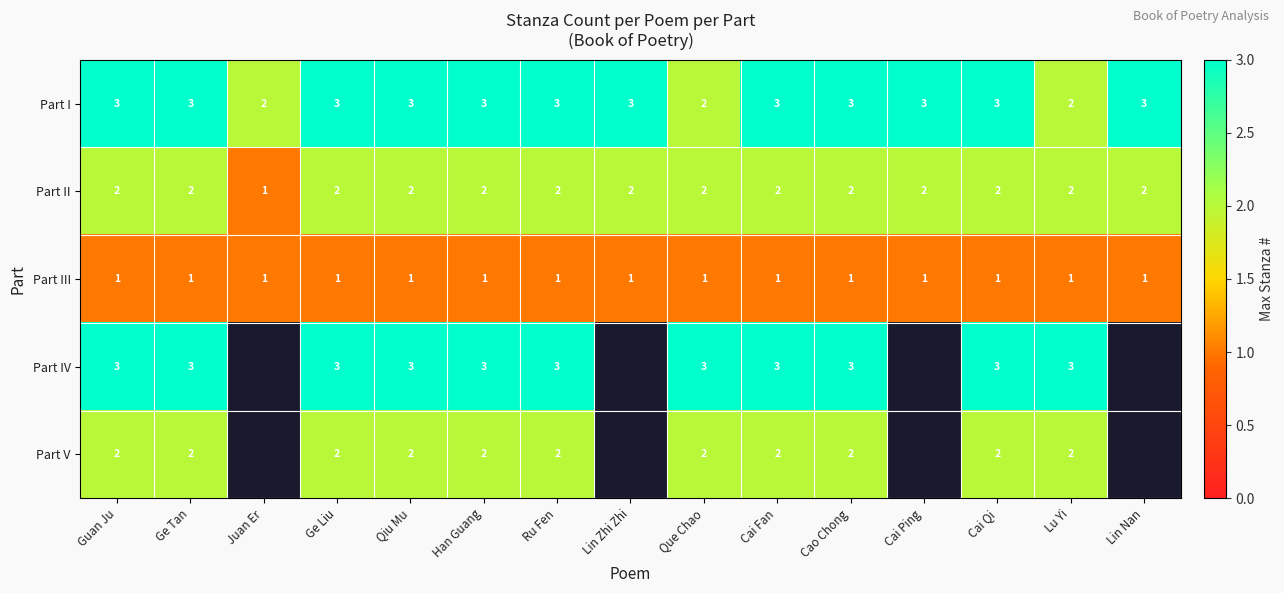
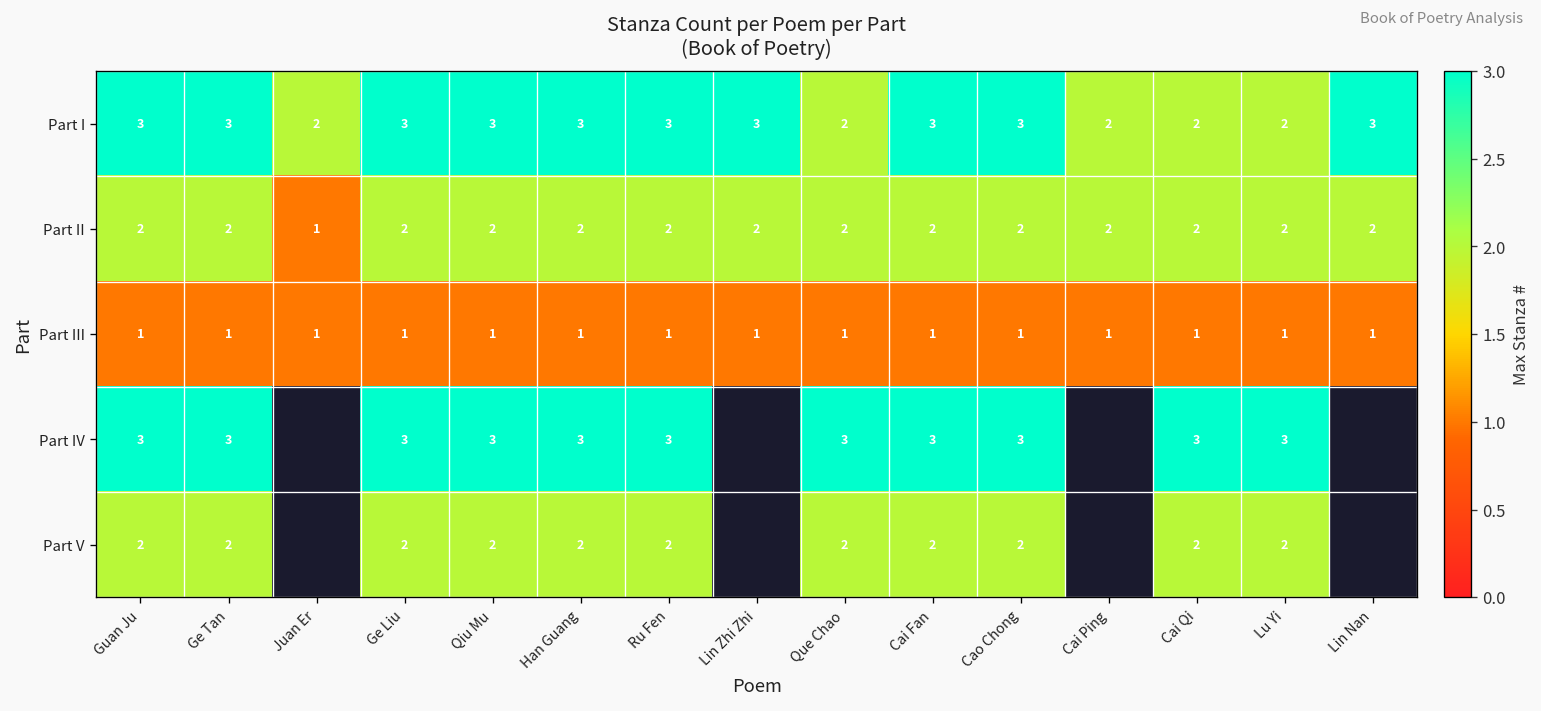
Part I, Cai Ping: 3 -> 2
Part I, Cai Qi: 3 -> 2
